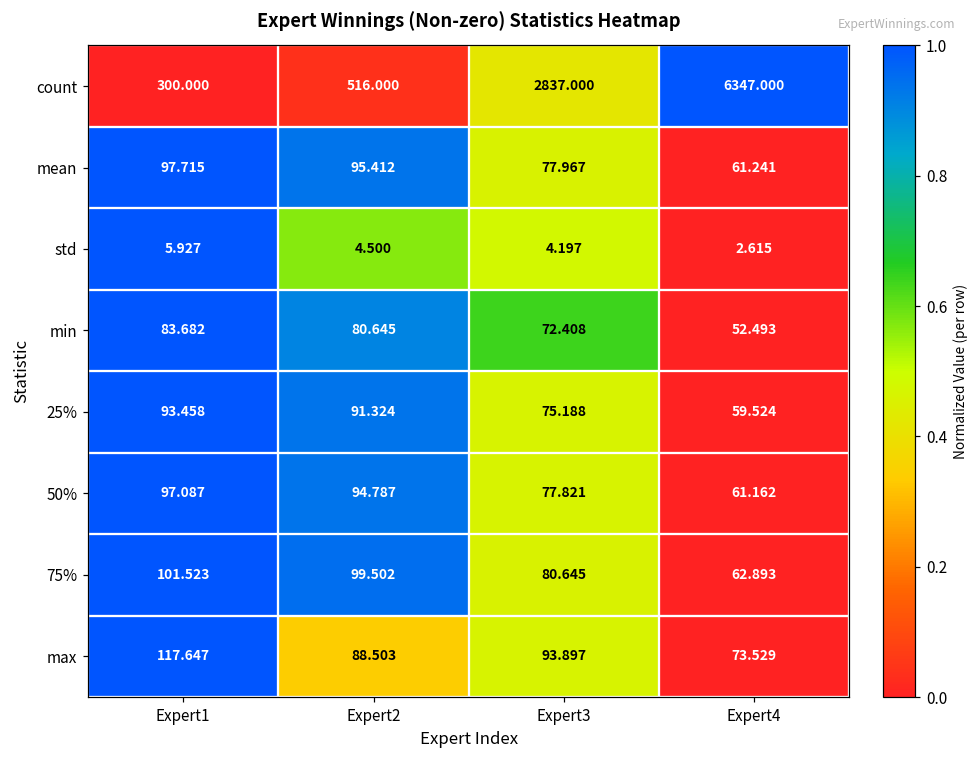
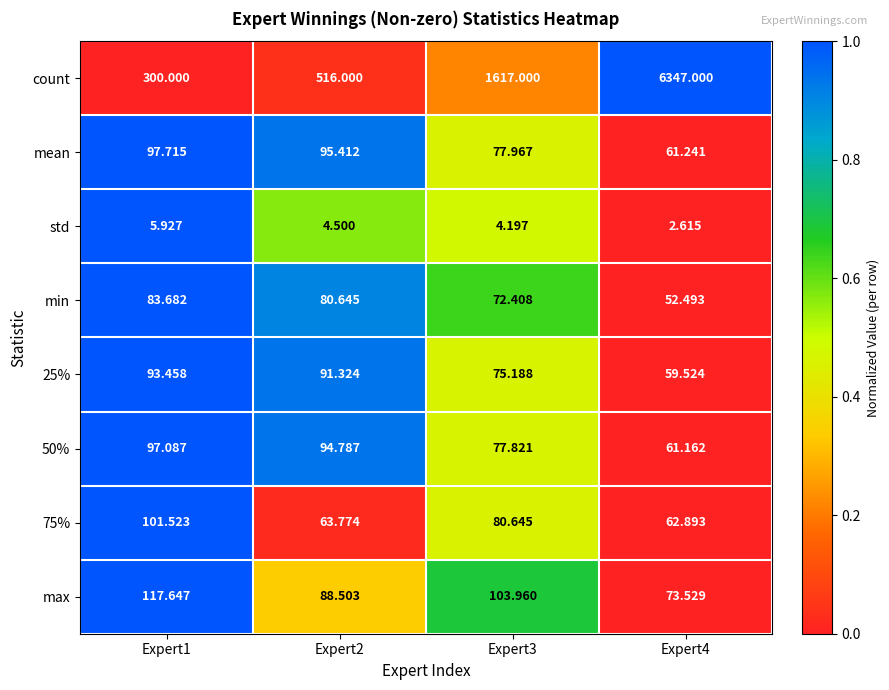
count, Expert3: 2837.000 -> 1617.000
75%, Expert2: 99.502 -> 63.774
max, Expert3: 93.897 -> 103.960
